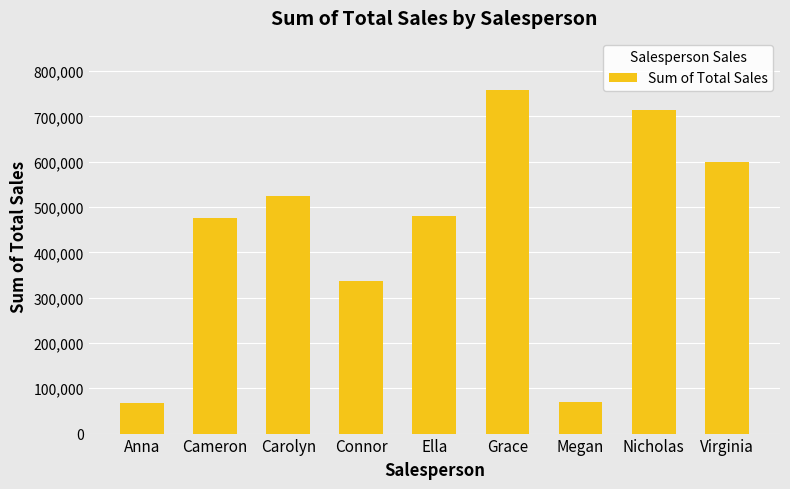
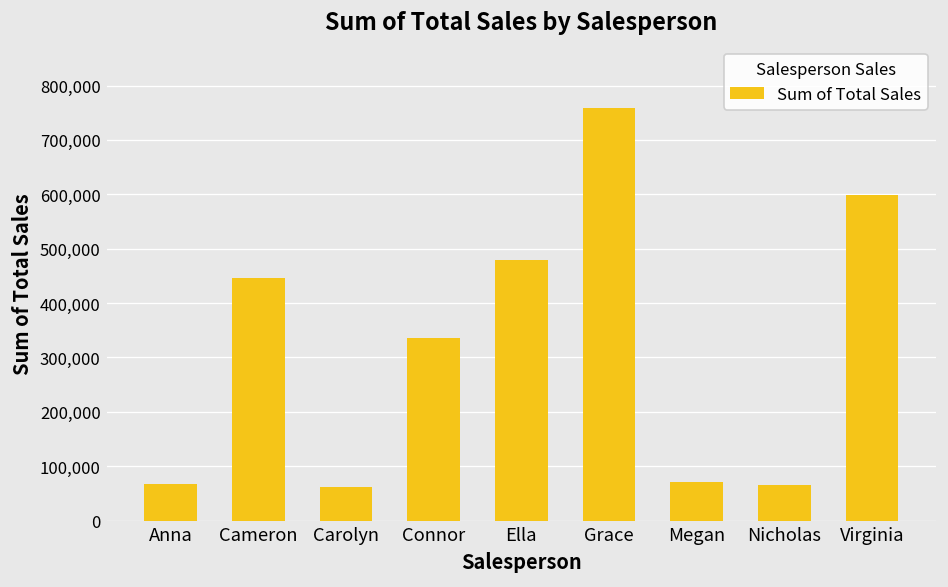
Cameron: 480,000 -> 450,000
Carolyn: 520,000 -> 60,000
Nicholas: 710,000 -> 70,000
